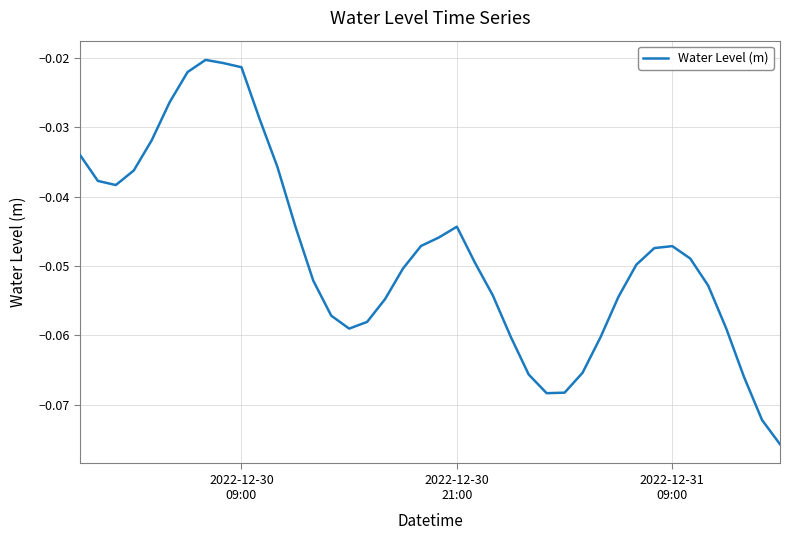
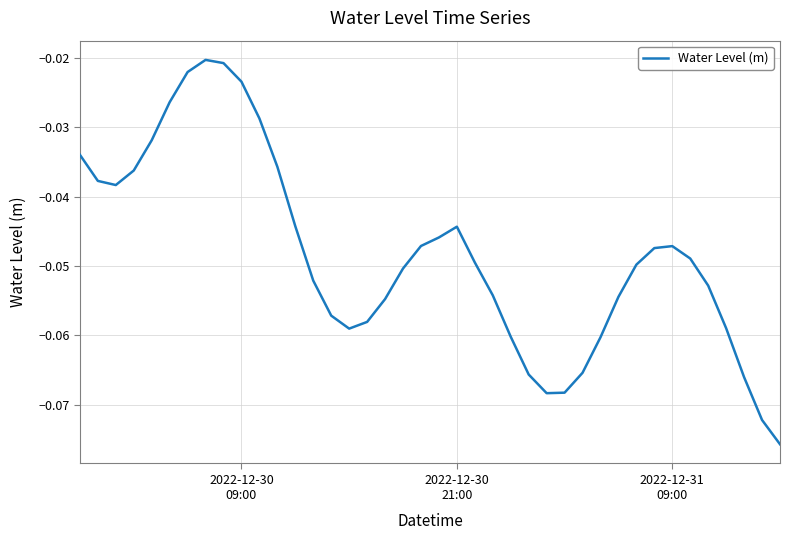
2022-12-30 09:00: -0.021 -> -0.023
